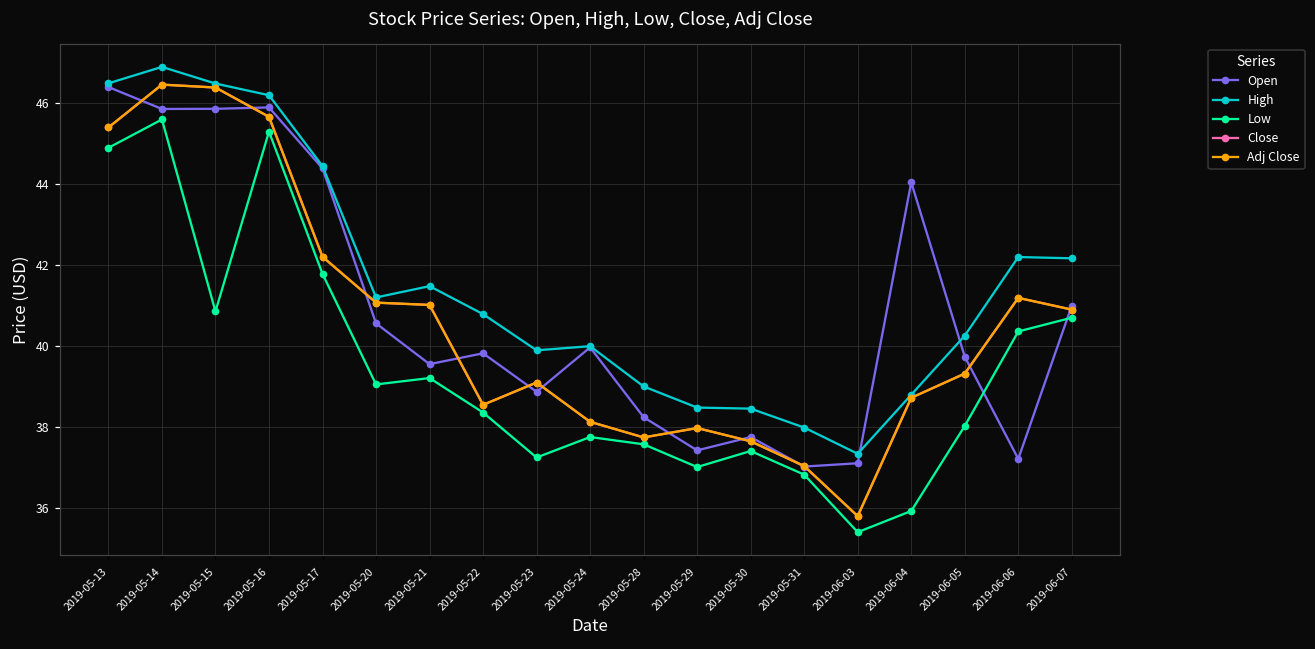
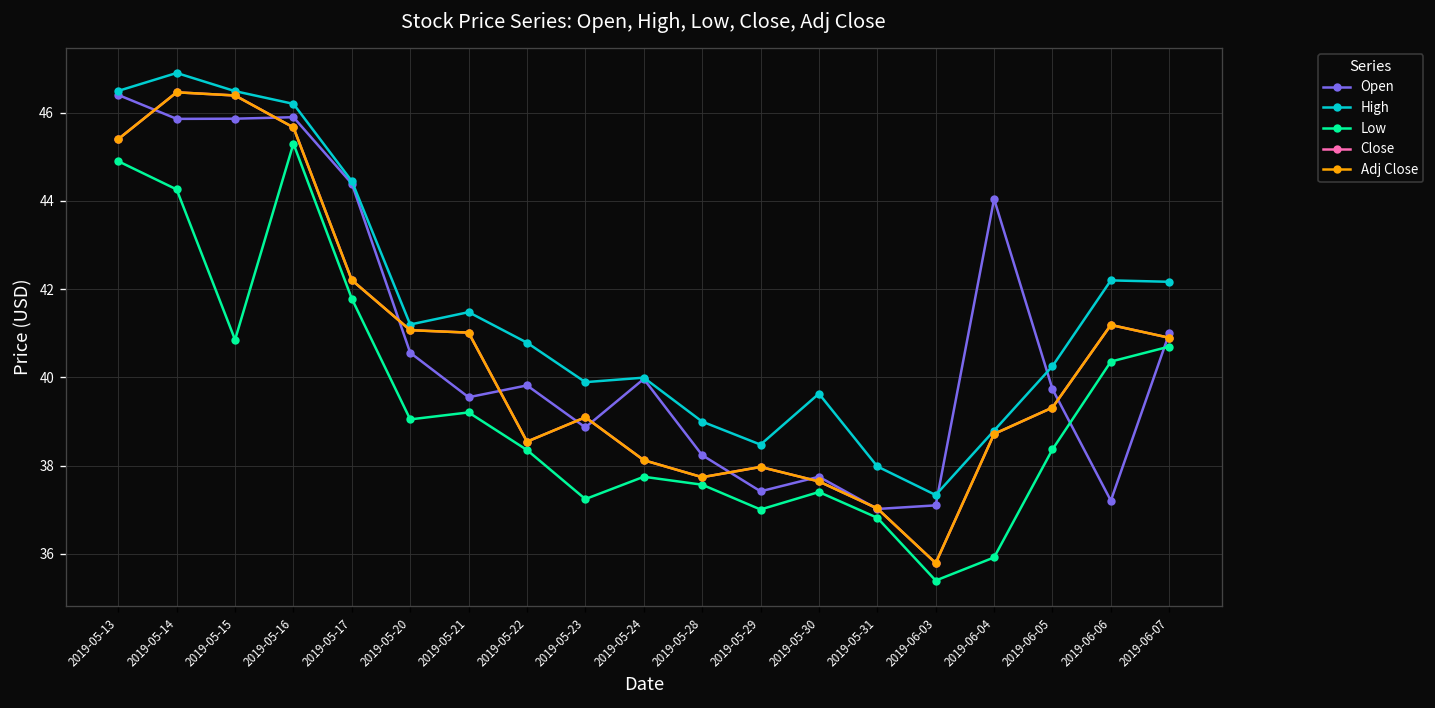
Low, 2019-05-14: 45.6 -> 44.3
High, 2019-05-30: 38.5 -> 39.6
Low, 2019-06-05: 38.0 -> 38.4
